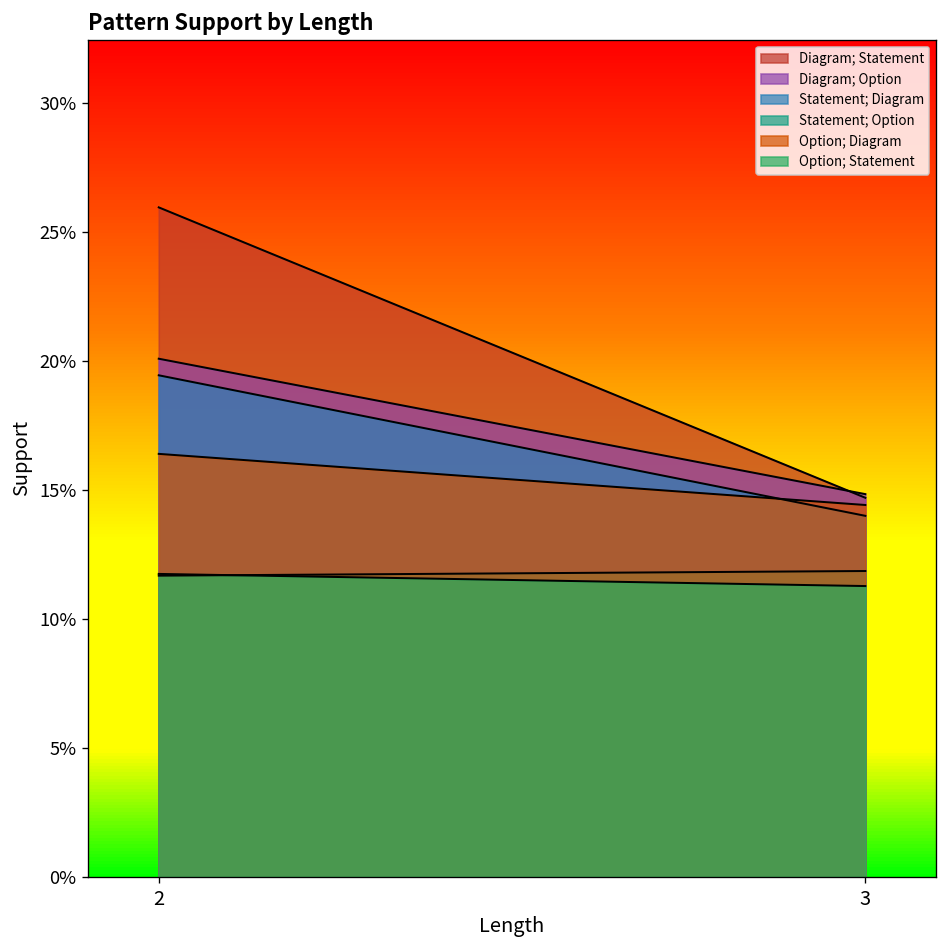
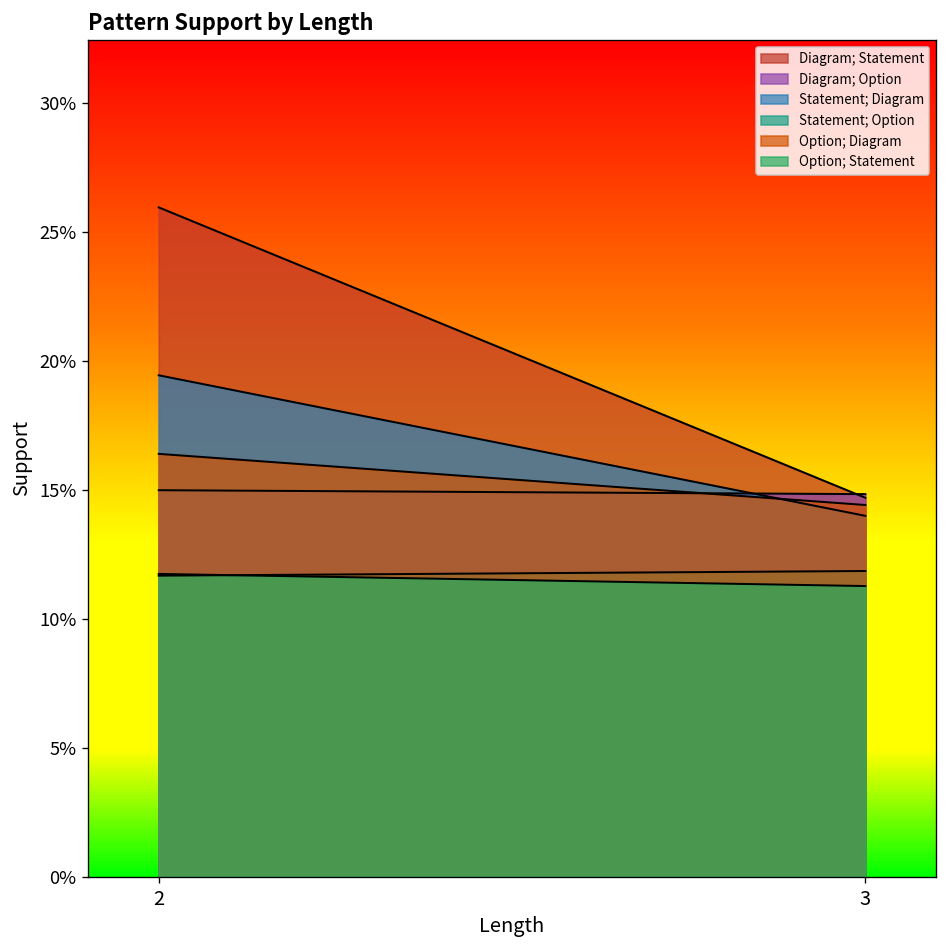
Diagram; Option, 2: 20.1% -> 15.0%
